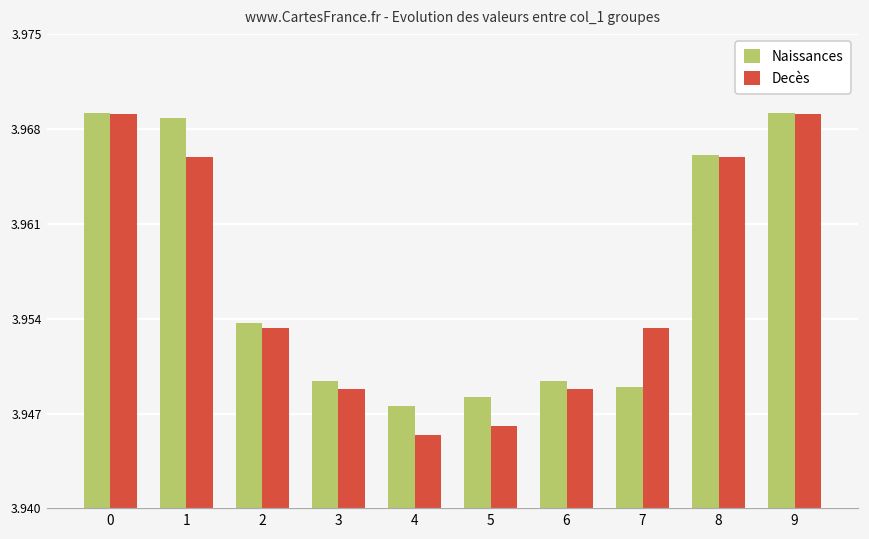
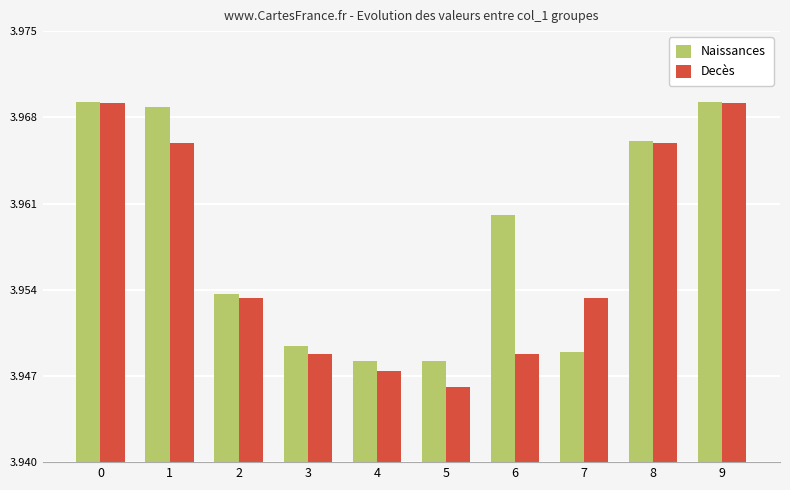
Naissances, 4: 3.9475 -> 3.9482
Decès, 4: 3.9454 -> 3.9474
Naissances, 6: 3.9494 -> 3.9601
